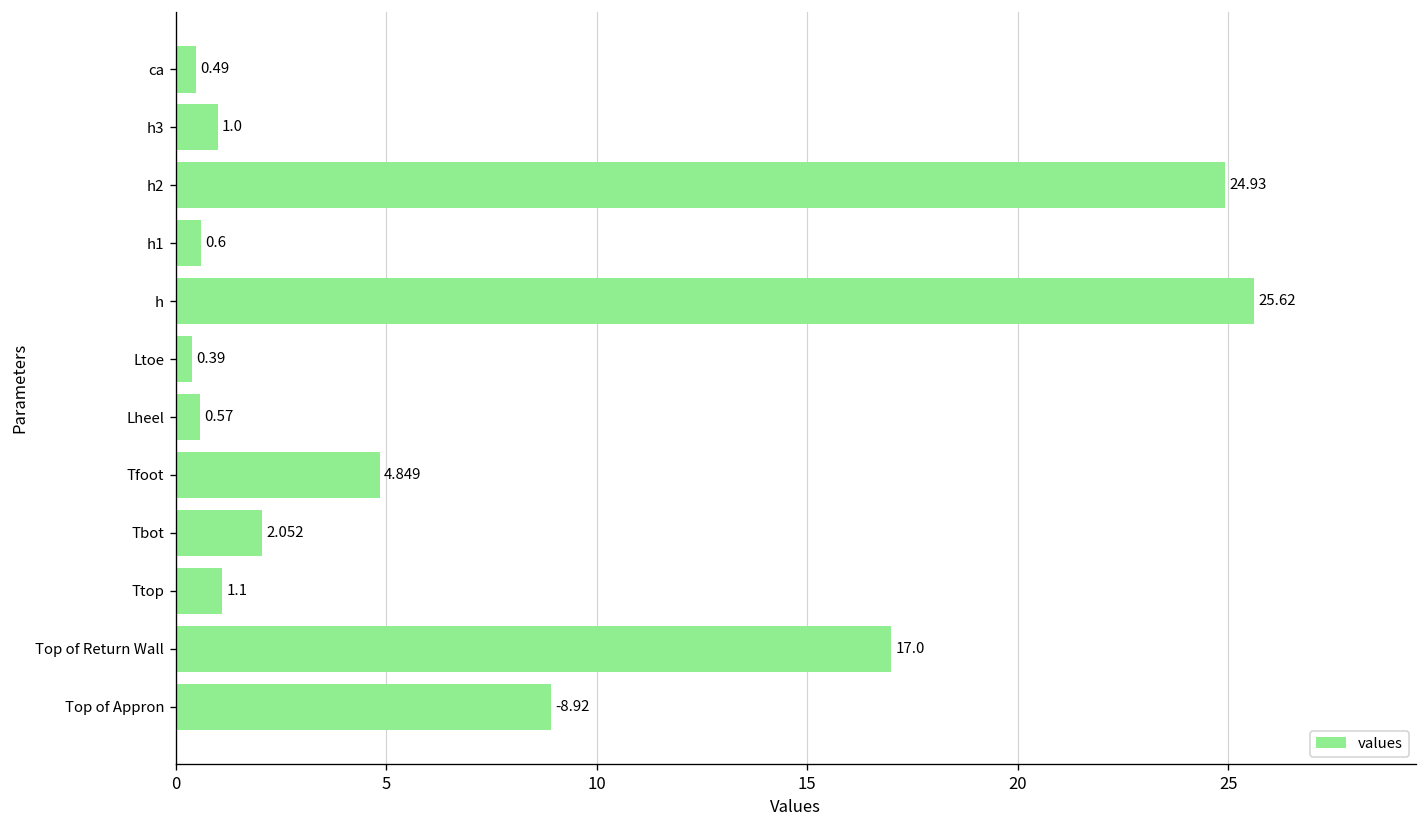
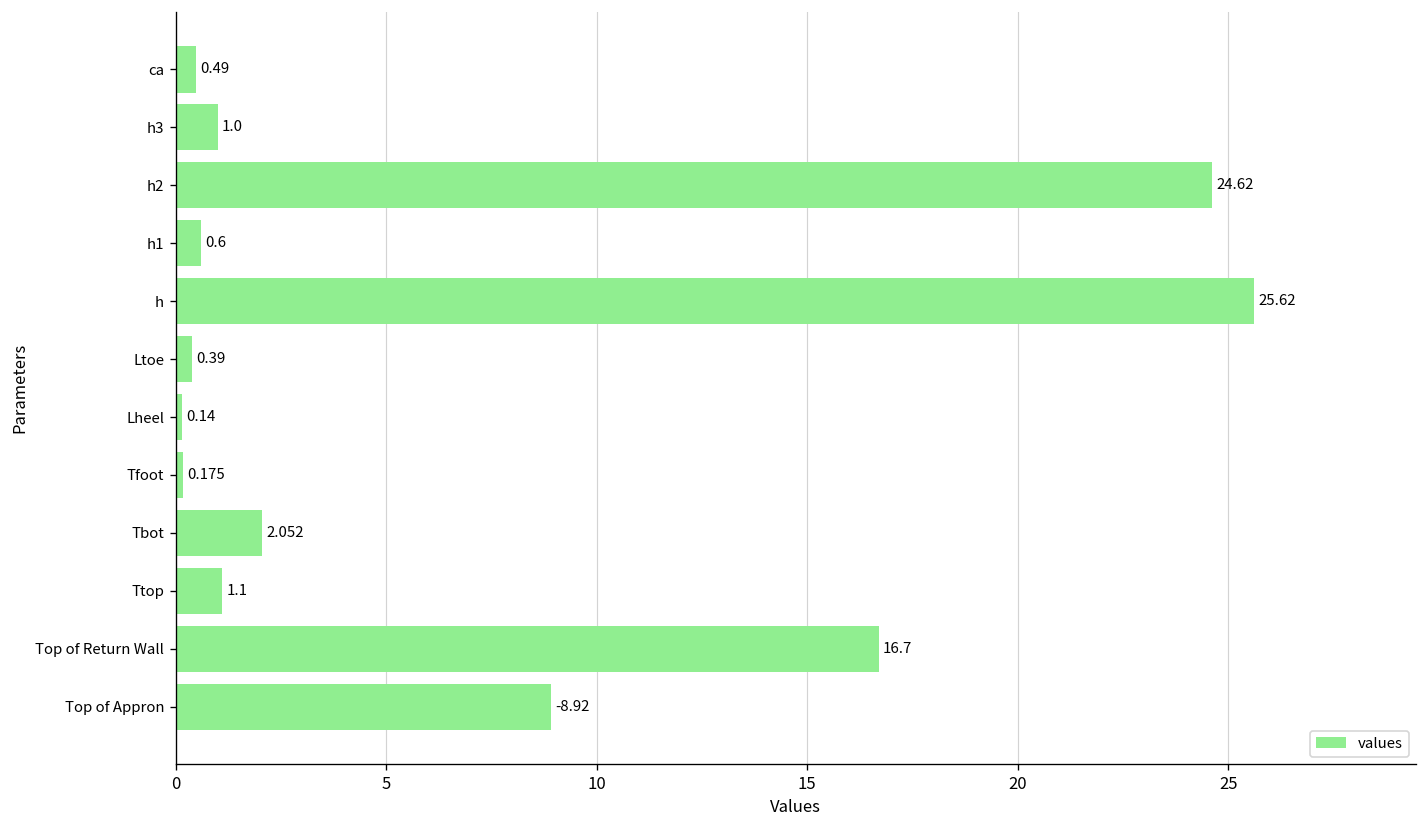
h2: 24.93 -> 24.62
Lheel: 0.57 -> 0.14
Tfoot: 4.849 -> 0.175
Top of Return Wall: 17.0 -> 16.7
